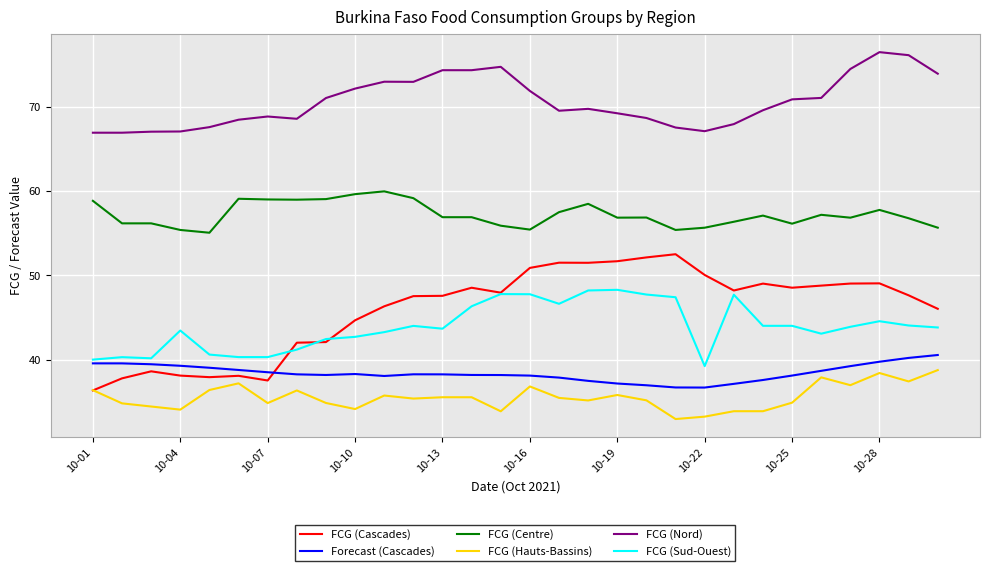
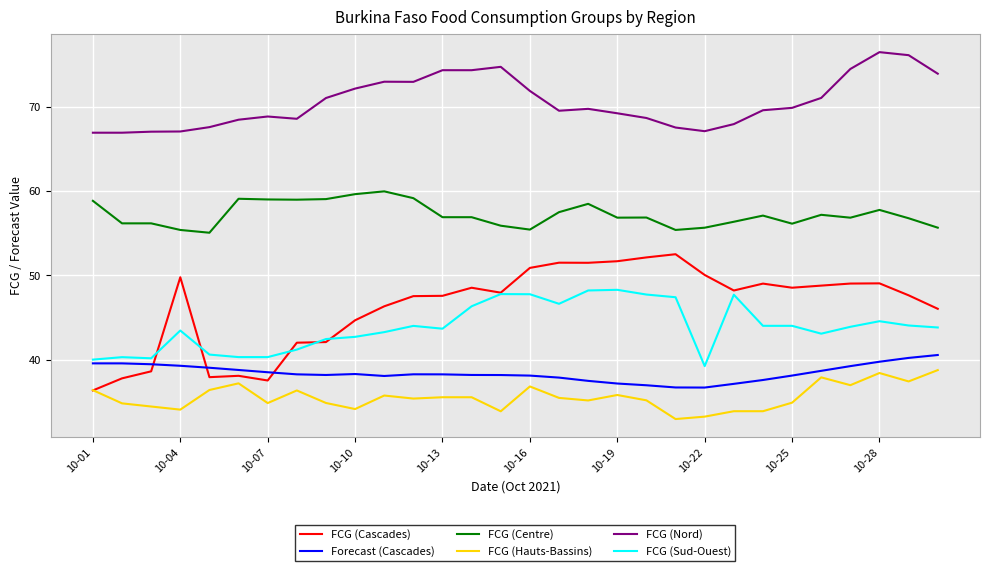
FCG (Cascades), 10-04: 38 -> 50
FCG (Nord), 10-25: 71 -> 70
